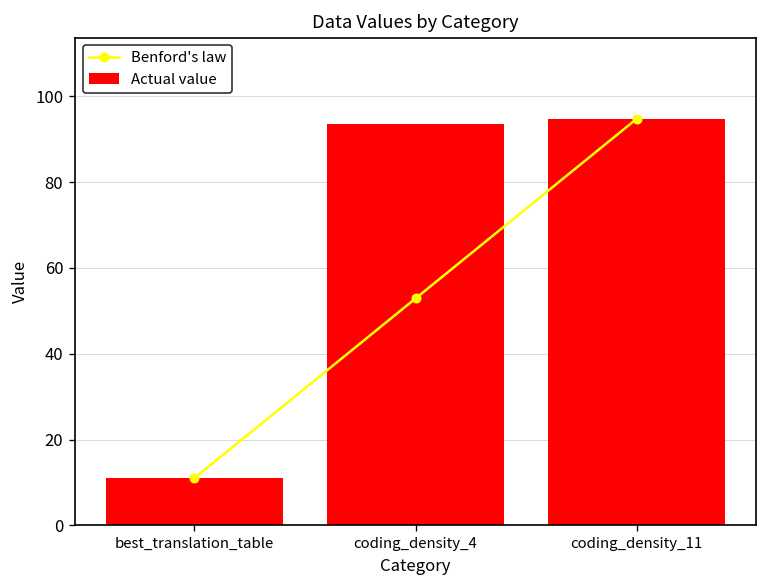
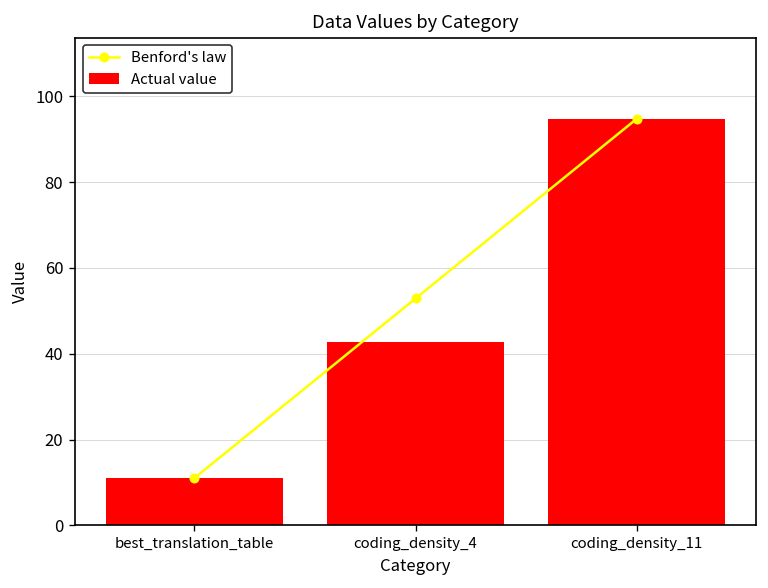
Actual value, coding_density_4: 94 -> 43
